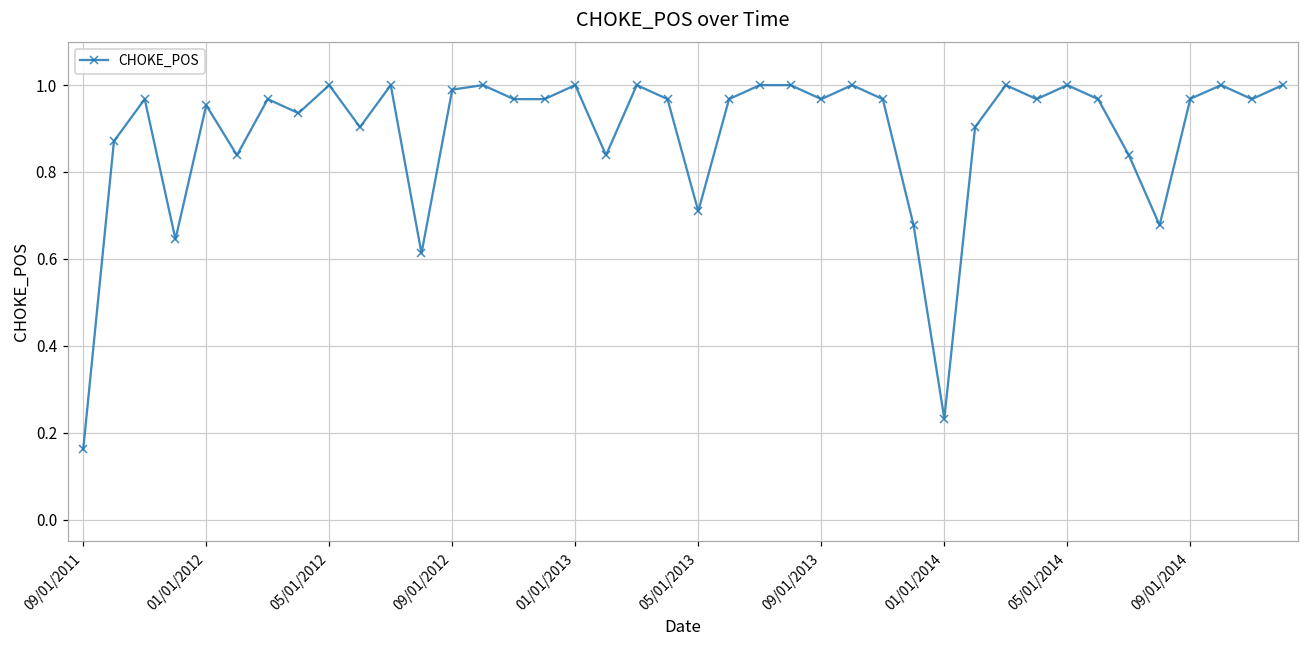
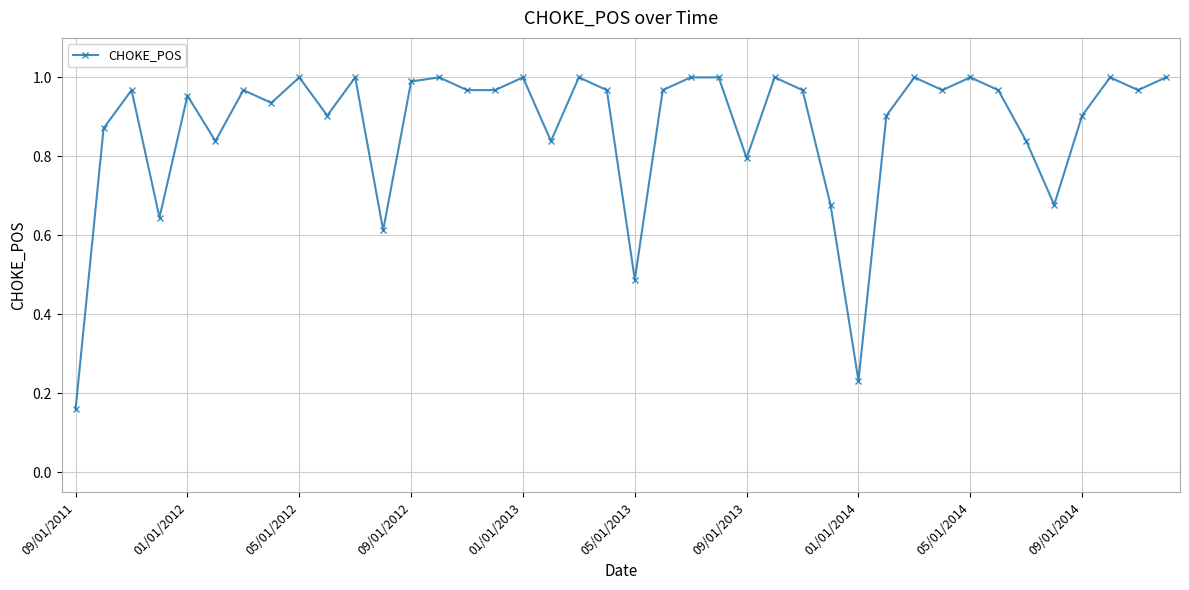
05/01/2013: 0.71 -> 0.49
09/01/2013: 0.97 -> 0.80
09/01/2014: 0.97 -> 0.90
